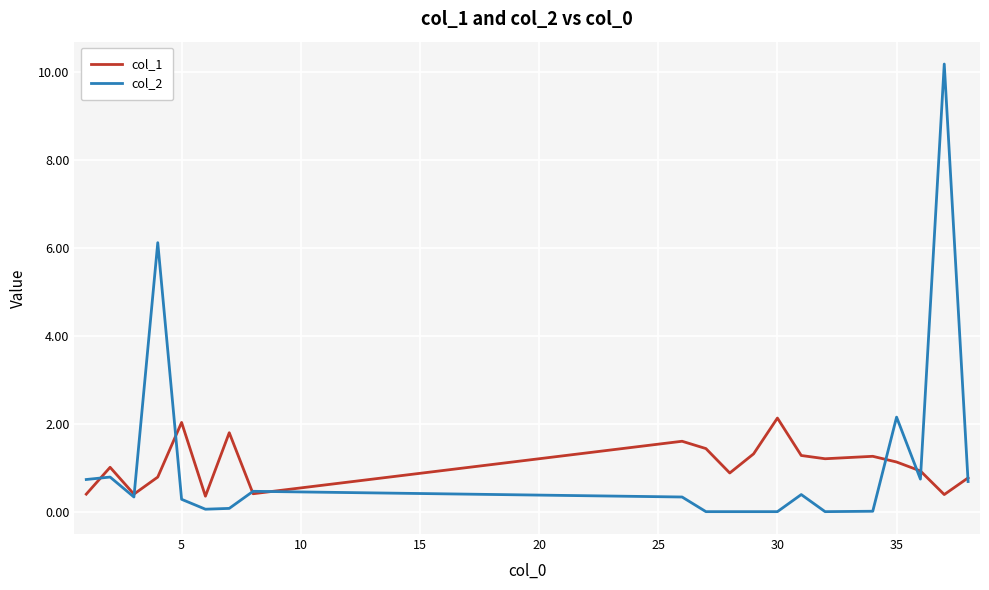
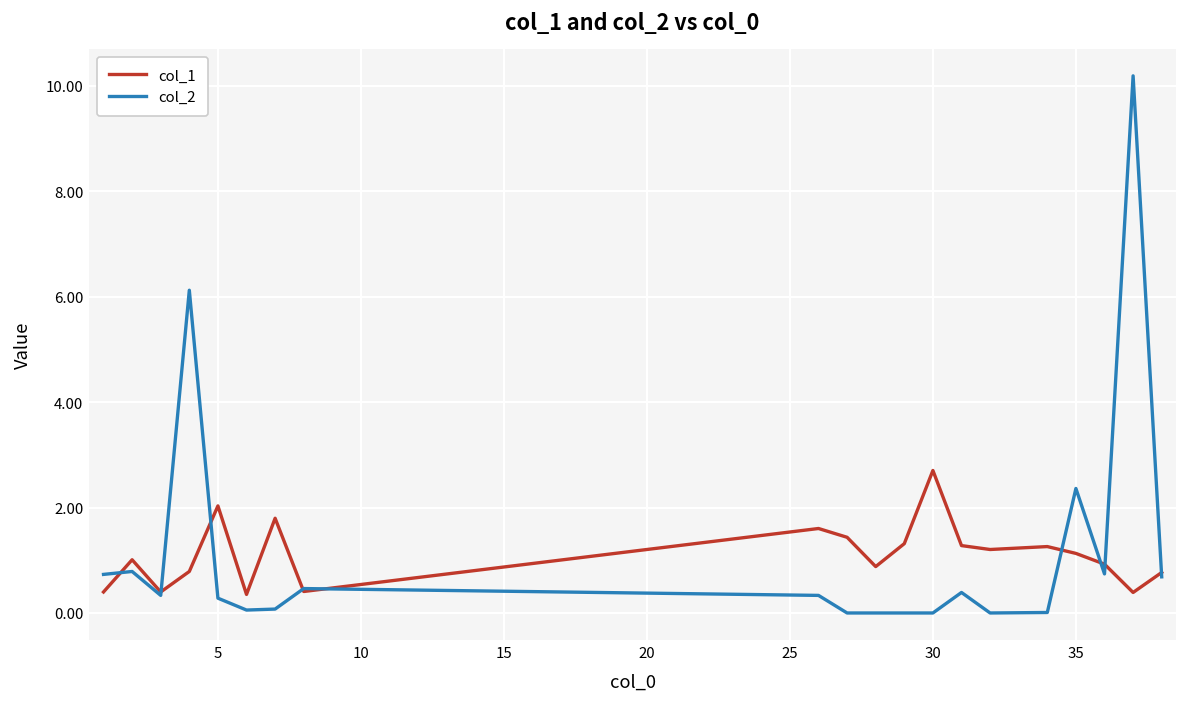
col_1, 30: 2.1 -> 2.7
col_2, 35: 2.2 -> 2.4
